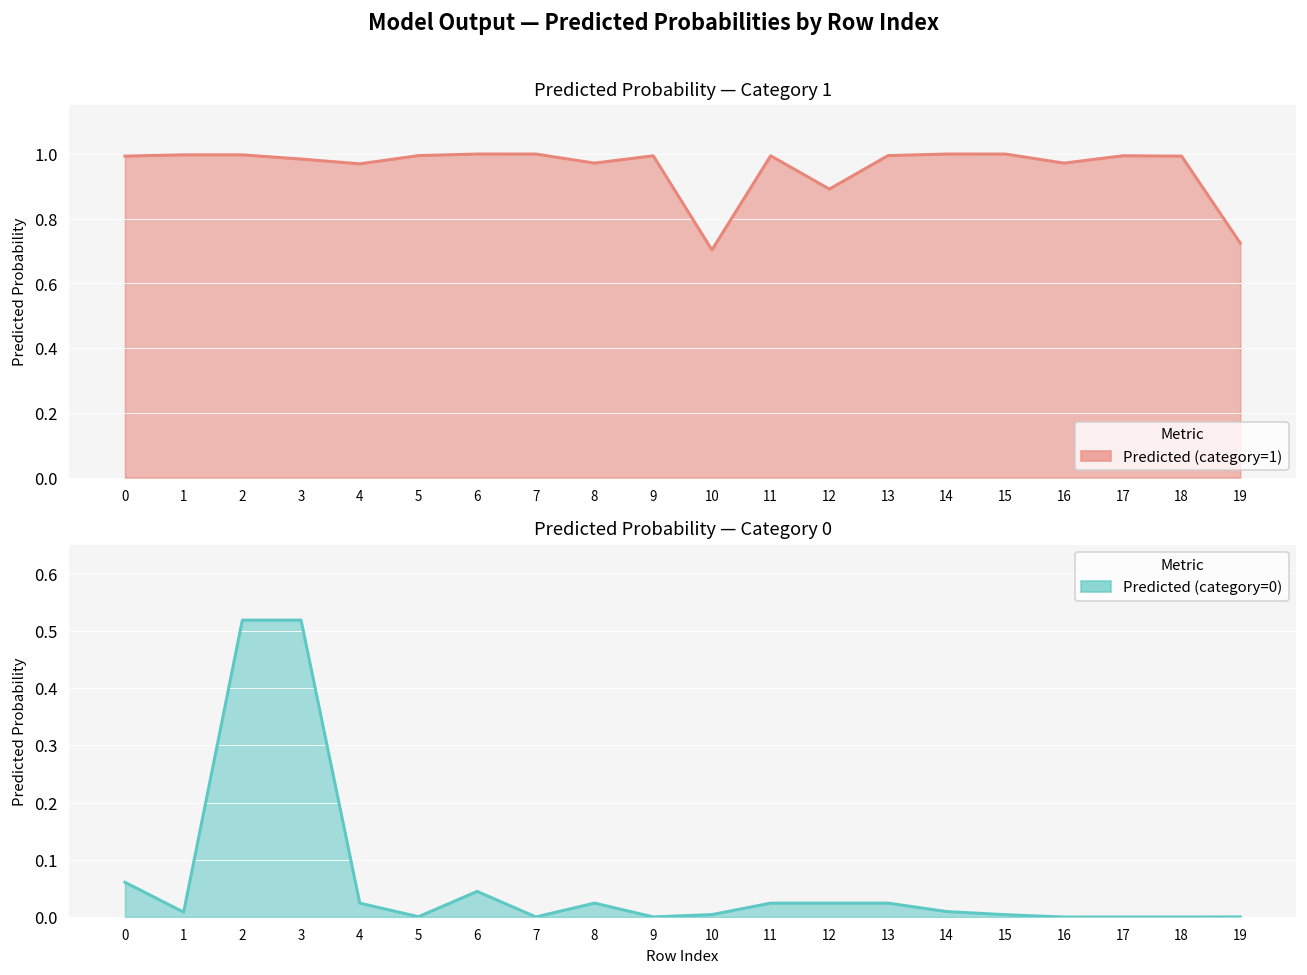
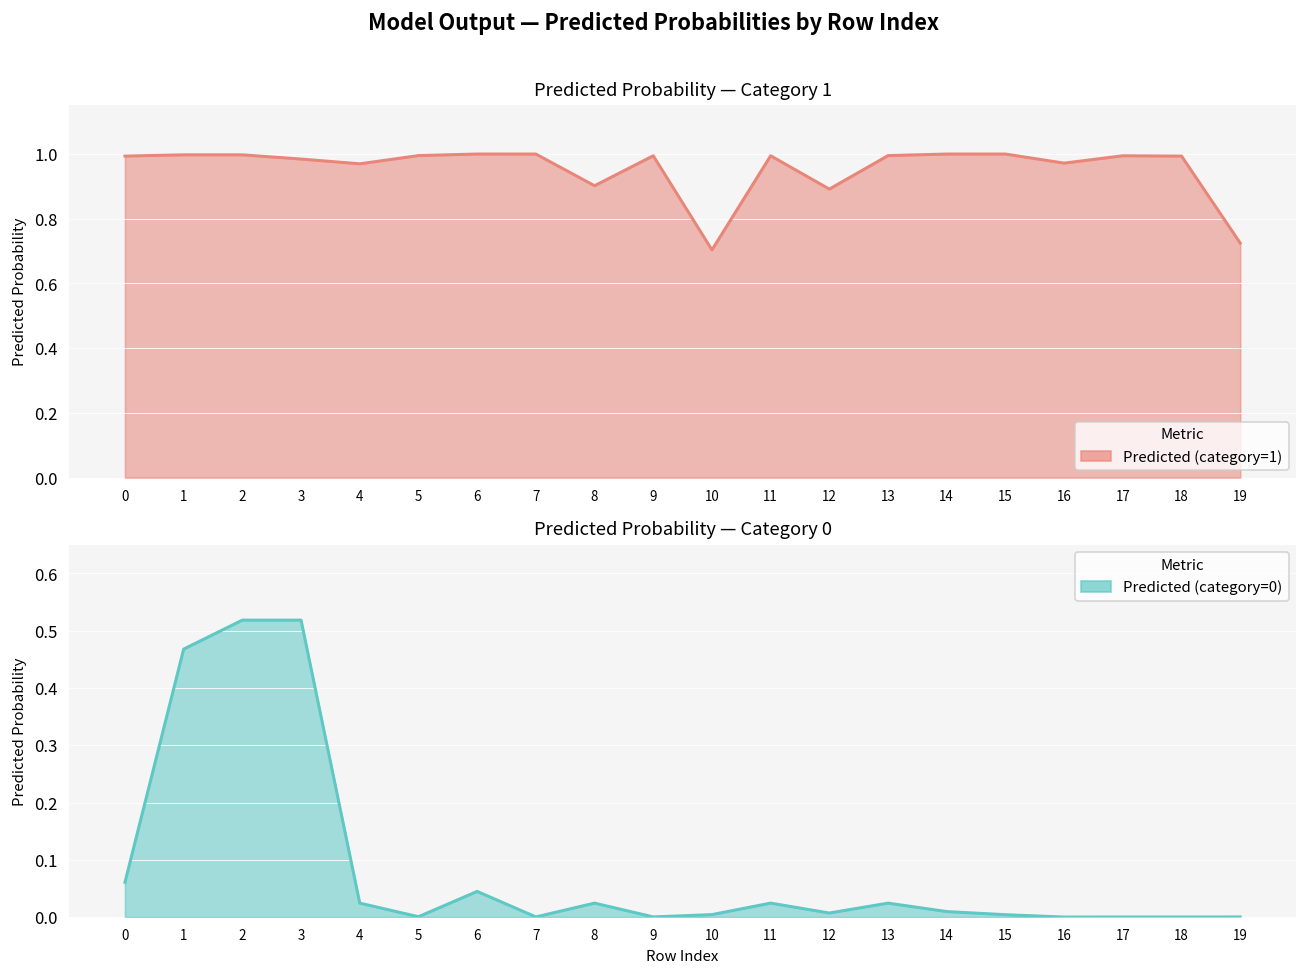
Predicted Probability — Category 1, 8: 0.97 -> 0.90
Predicted Probability — Category 0, 1: 0.01 -> 0.47
Predicted Probability — Category 0, 12: 0.02 -> 0.01
